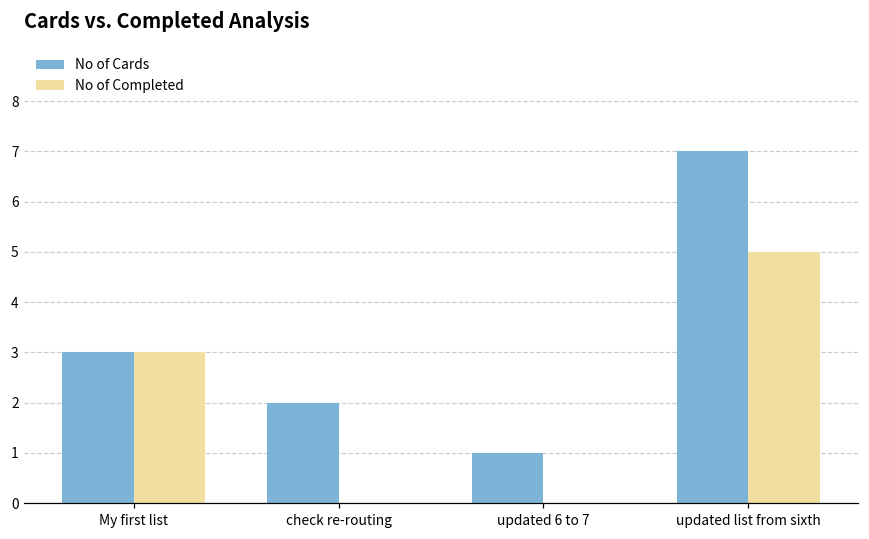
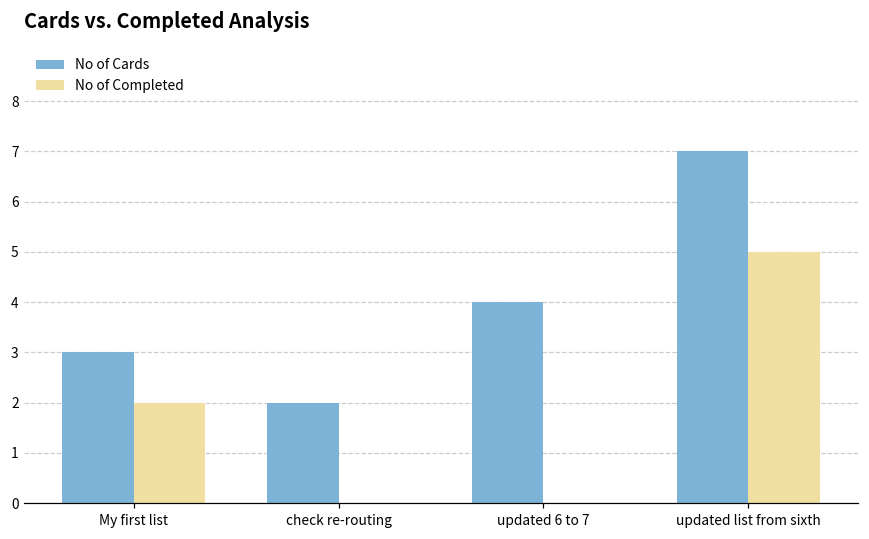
No of Completed, My first list: 3 -> 2
No of Cards, updated 6 to 7: 1 -> 4
